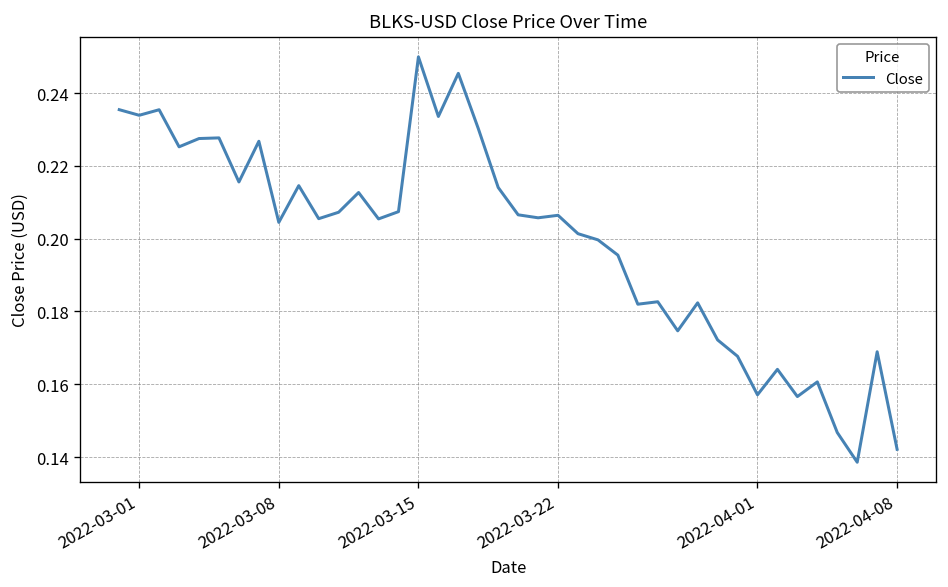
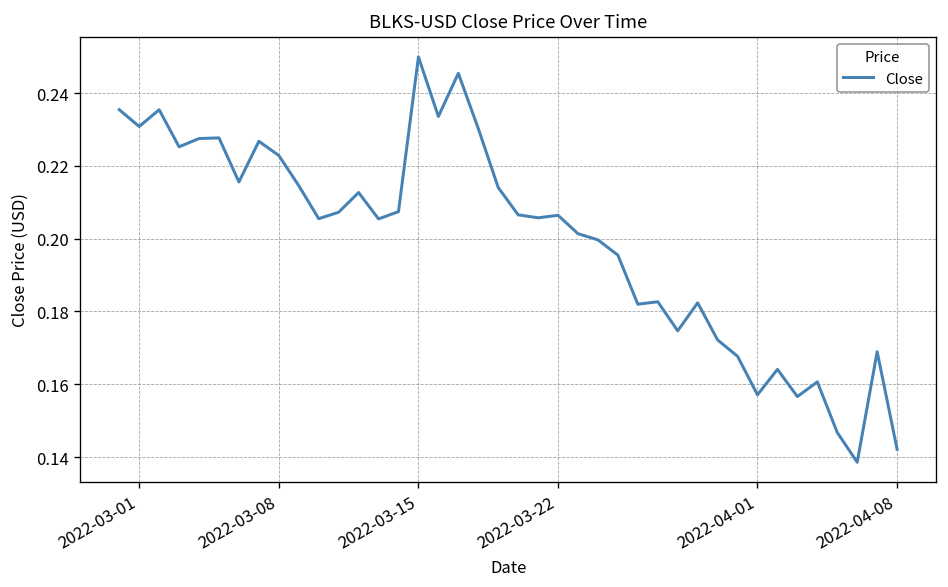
2022-03-01: 0.234 -> 0.231
2022-03-08: 0.204 -> 0.223
